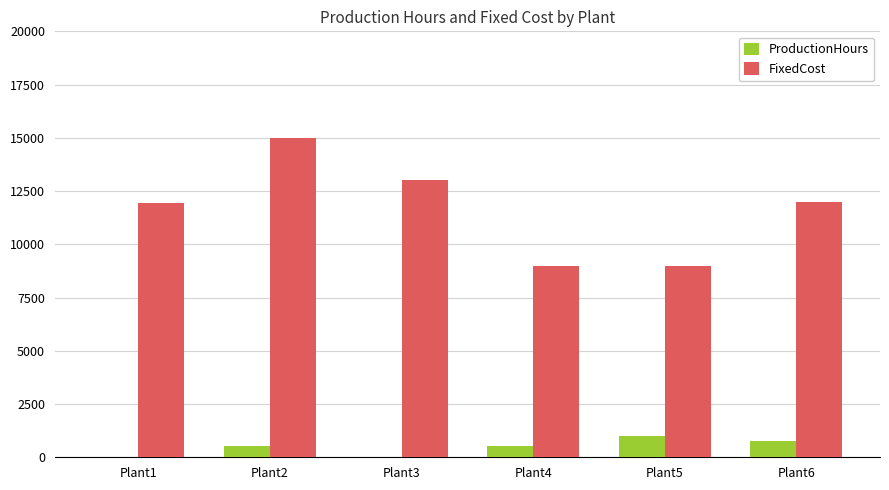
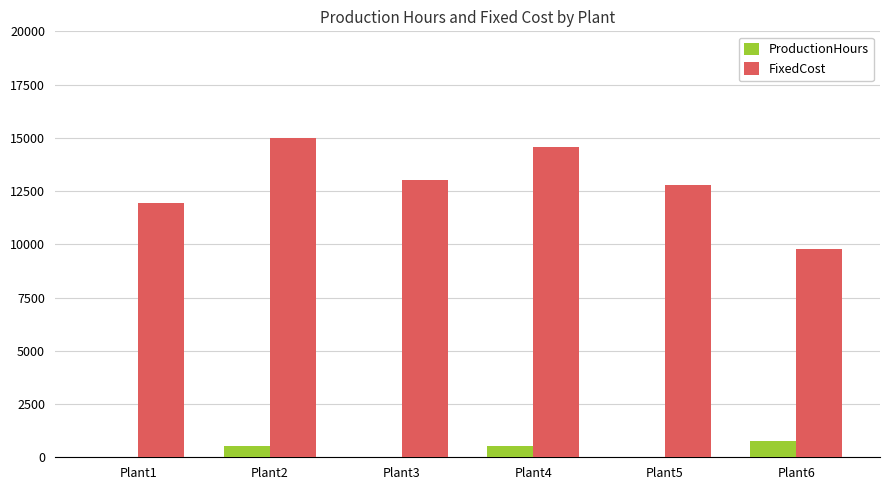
FixedCost, Plant4: 9000 -> 14600
ProductionHours, Plant5: 1000 -> 0
FixedCost, Plant5: 9000 -> 12800
FixedCost, Plant6: 12000 -> 9800
